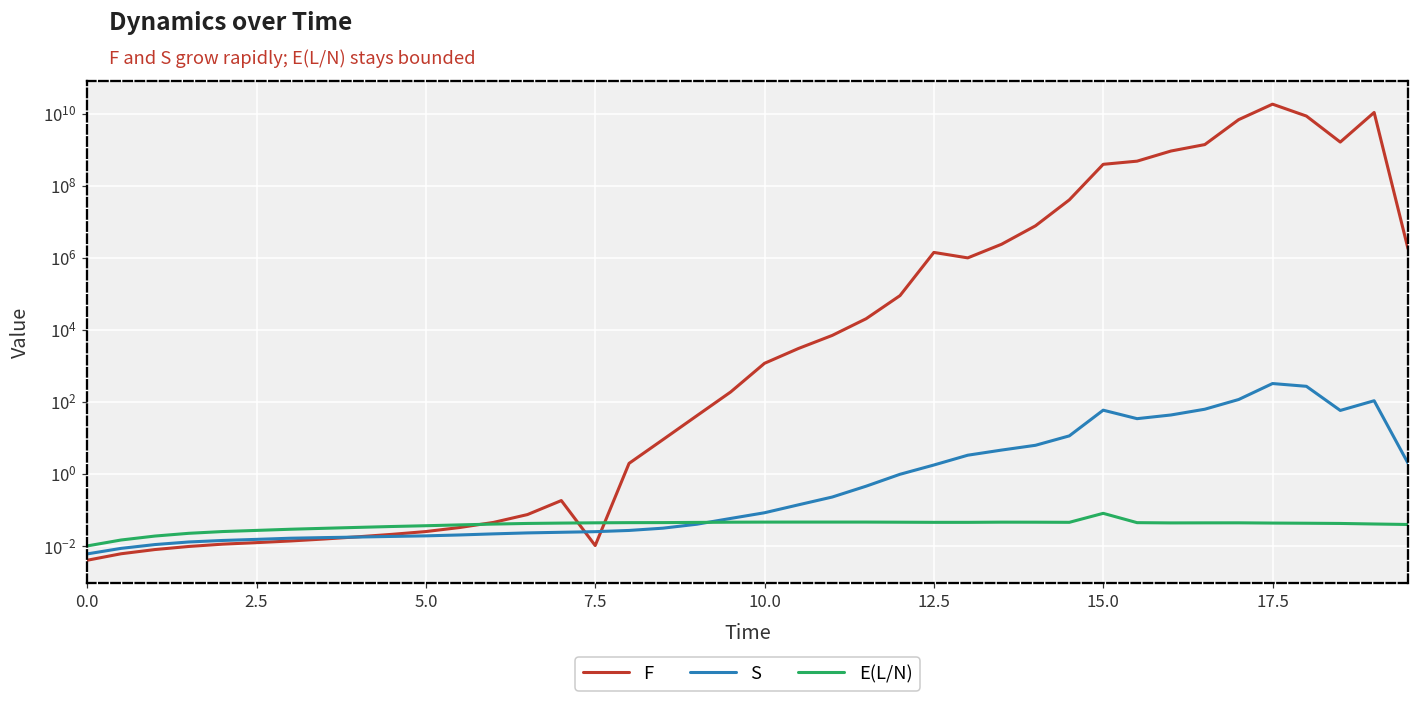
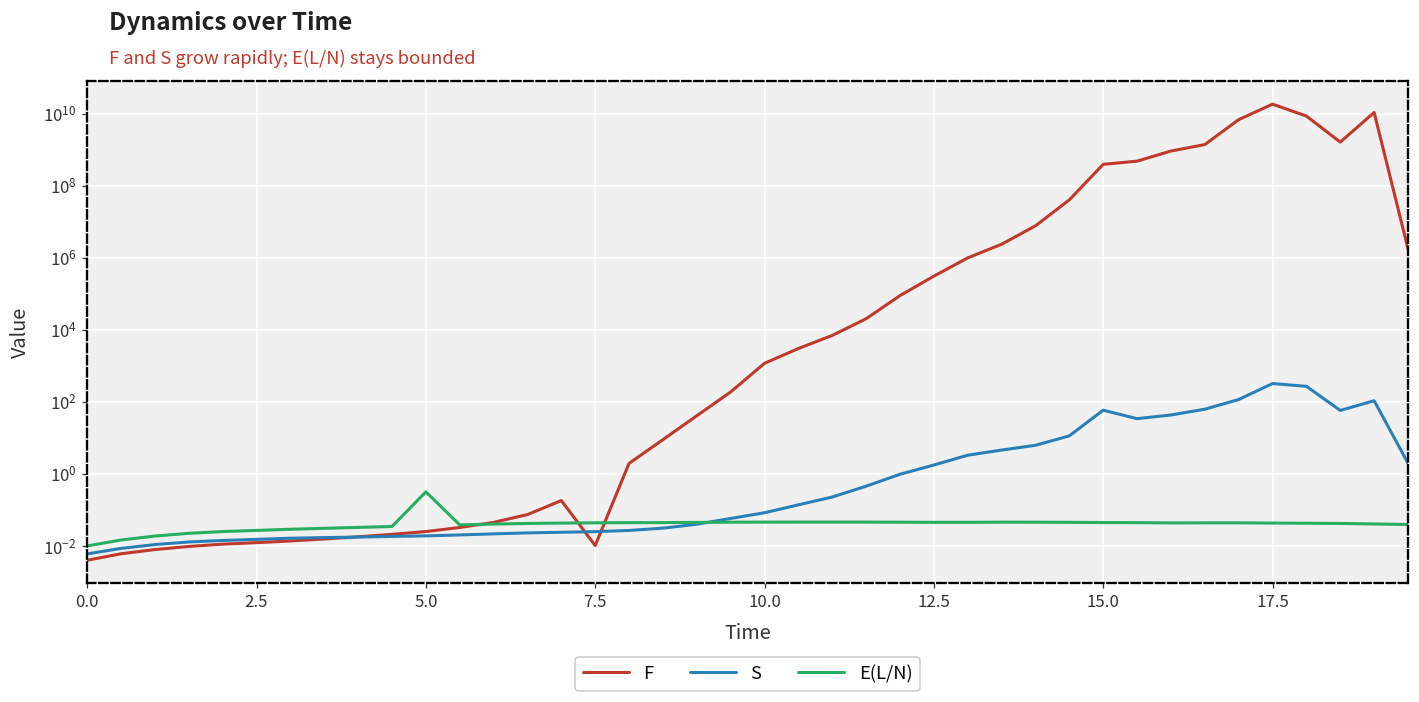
E(L/N), 5.0: 0.04 -> 0.3
F, 12.5: 1400000 -> 300000
E(L/N), 15.0: 0.08 -> 0.04
